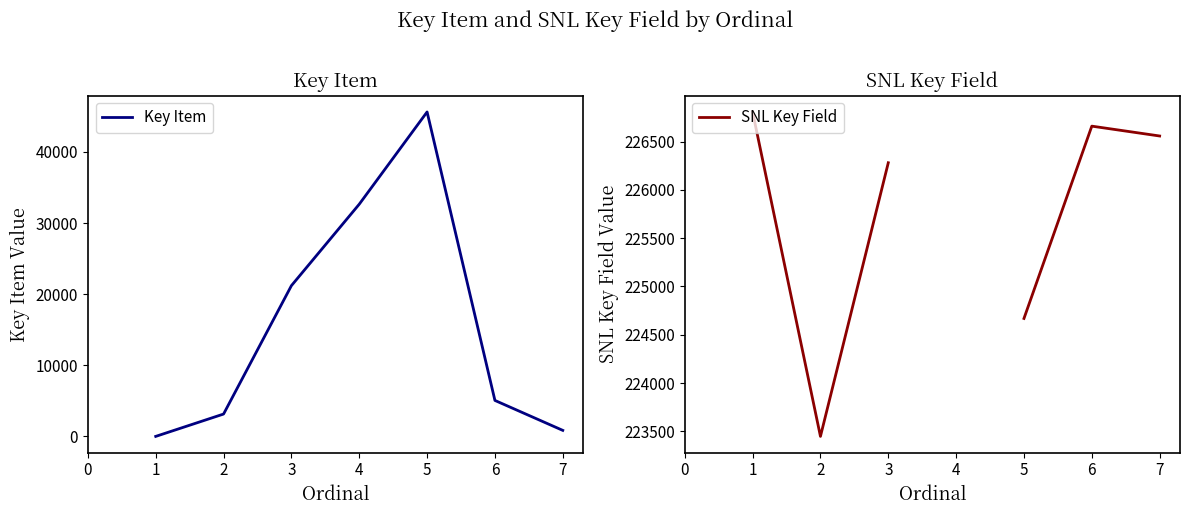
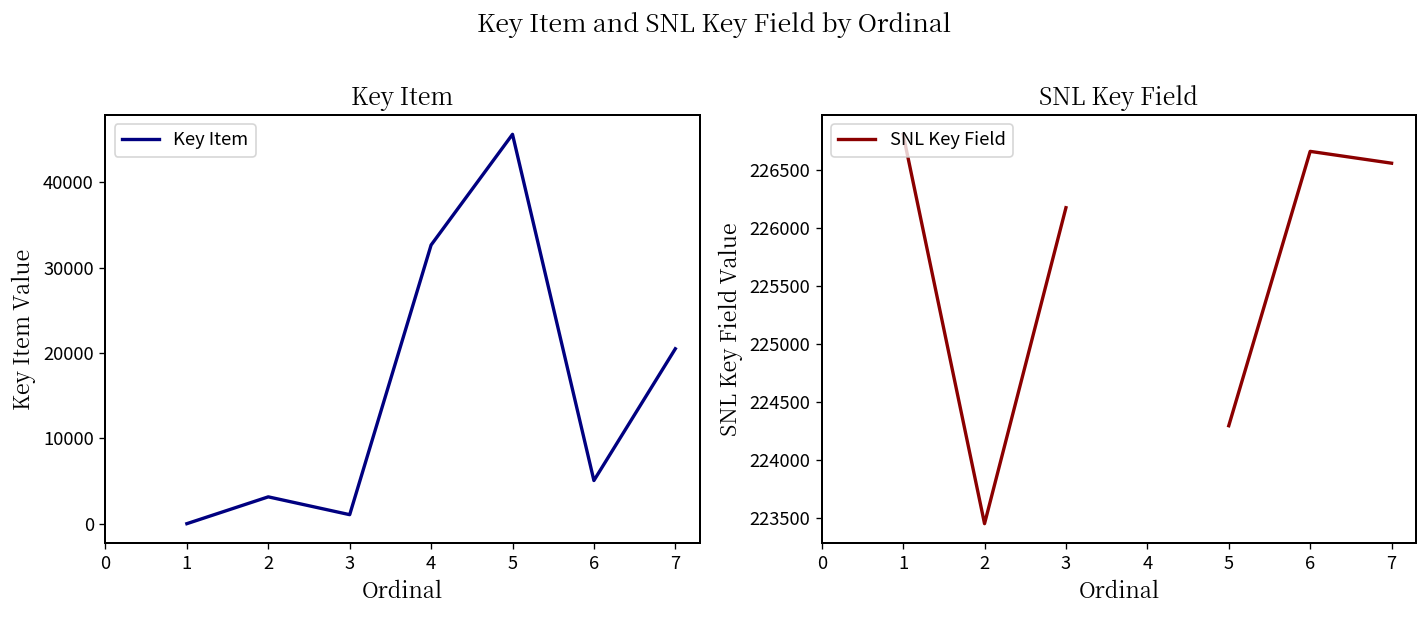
Key Item, 3: 21000 -> 1000
Key Item, 7: 1000 -> 20000
SNL Key Field, 3: 226300 -> 226200
SNL Key Field, 5: 224700 -> 224300
